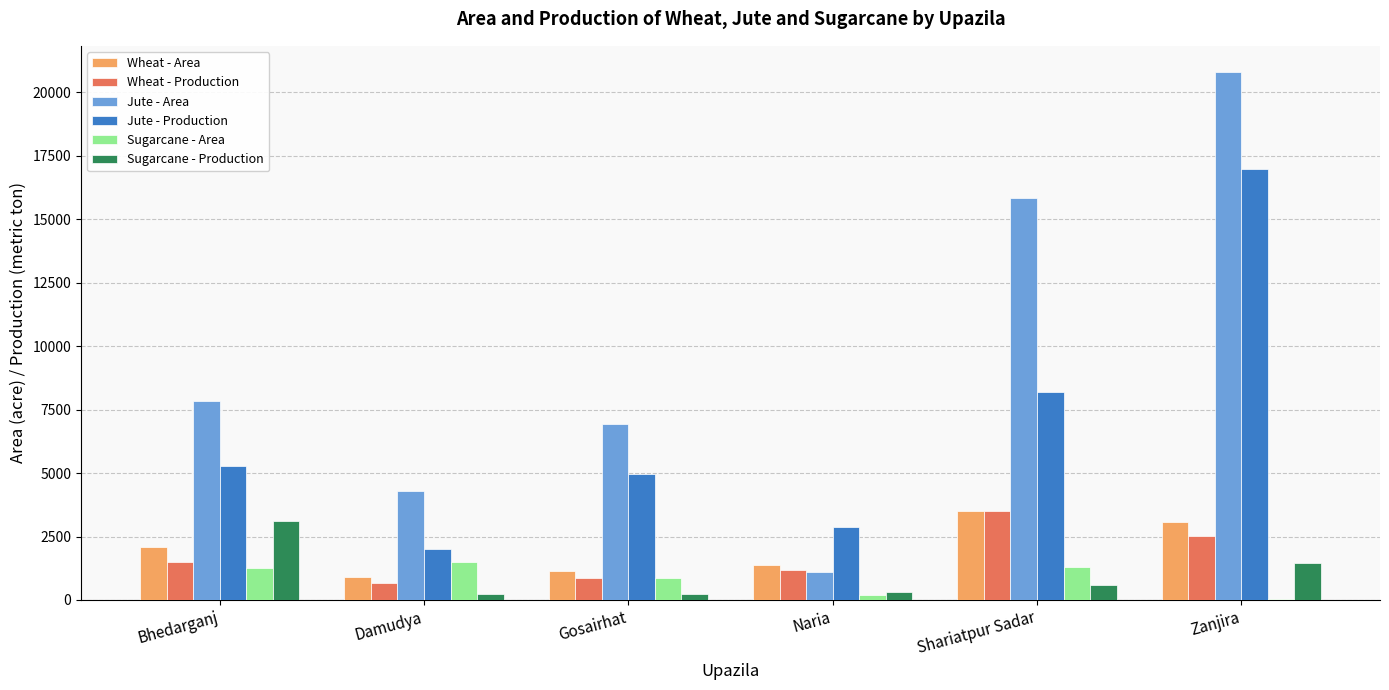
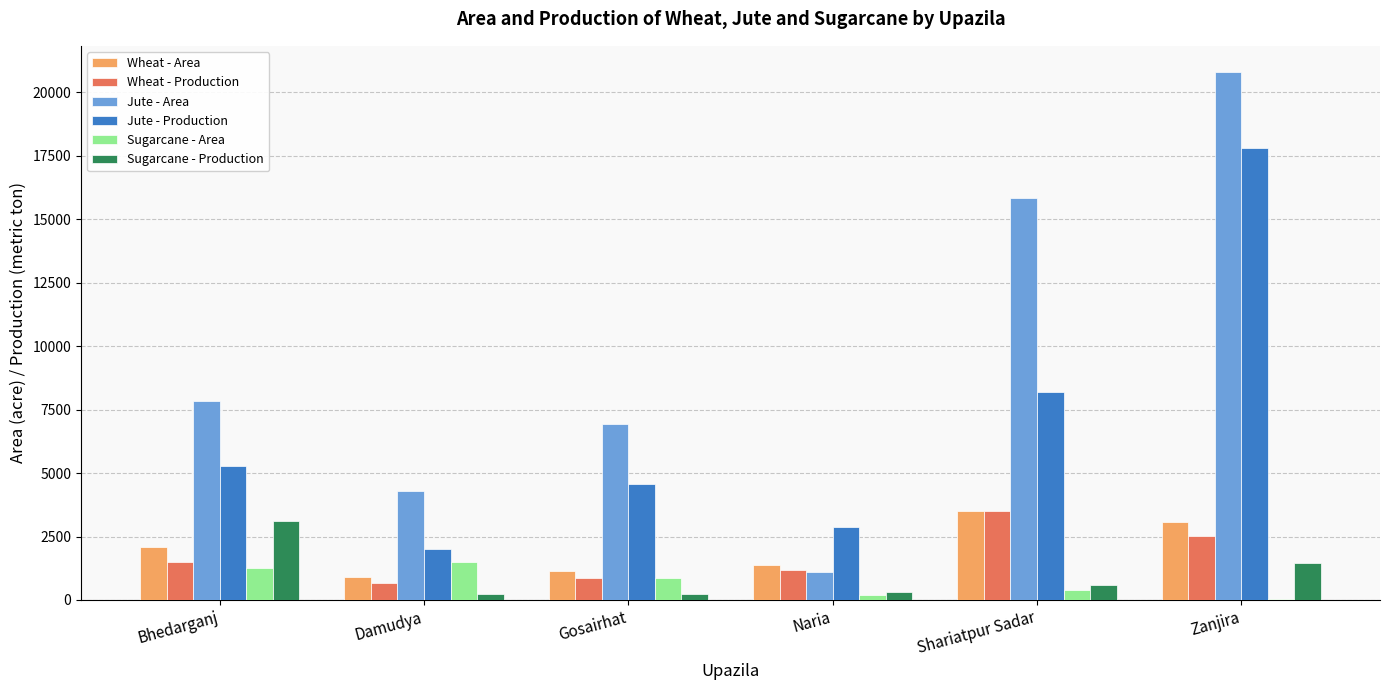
Jute - Production, Gosairhat: 5000 -> 4600
Sugarcane - Area, Shariatpur Sadar: 1300 -> 400
Jute - Production, Zanjira: 17000 -> 17800
